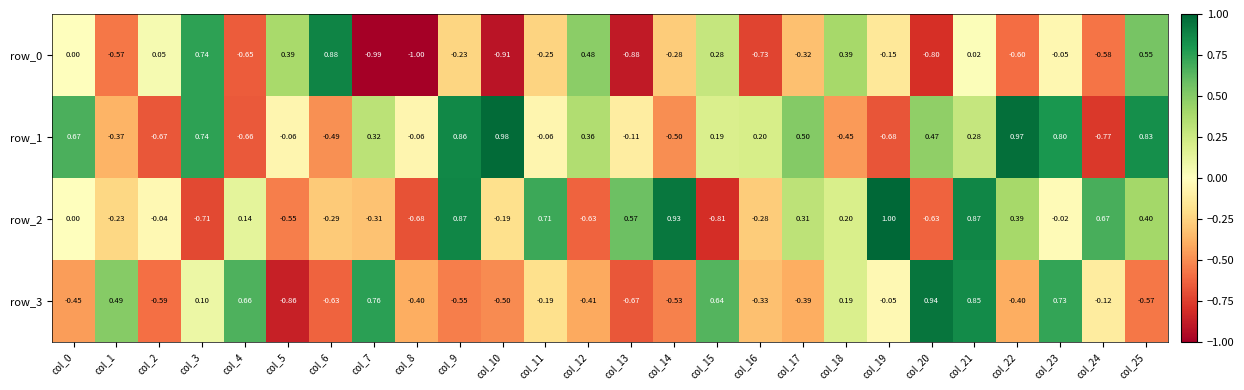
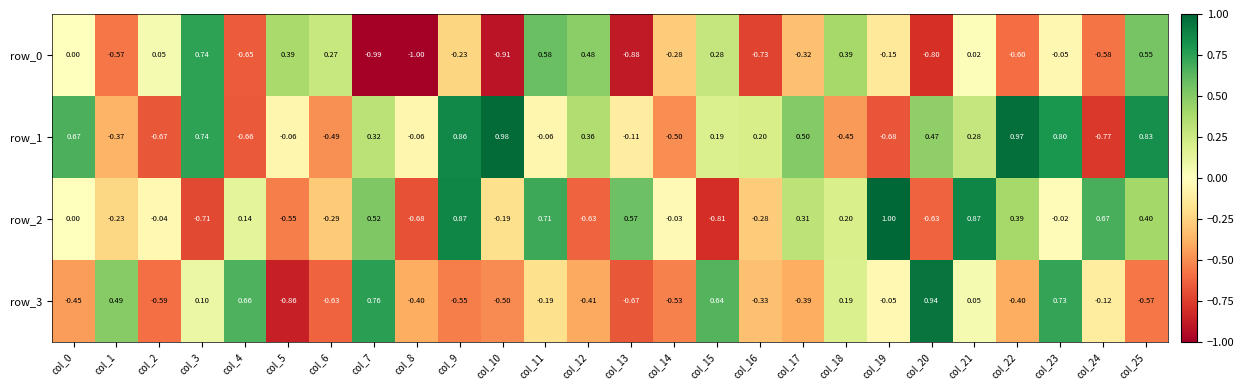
row_0, col_6: 0.88 -> 0.27
row_0, col_11: -0.25 -> 0.58
row_2, col_7: -0.31 -> 0.52
row_2, col_14: 0.93 -> -0.03
row_3, col_21: 0.85 -> 0.05
